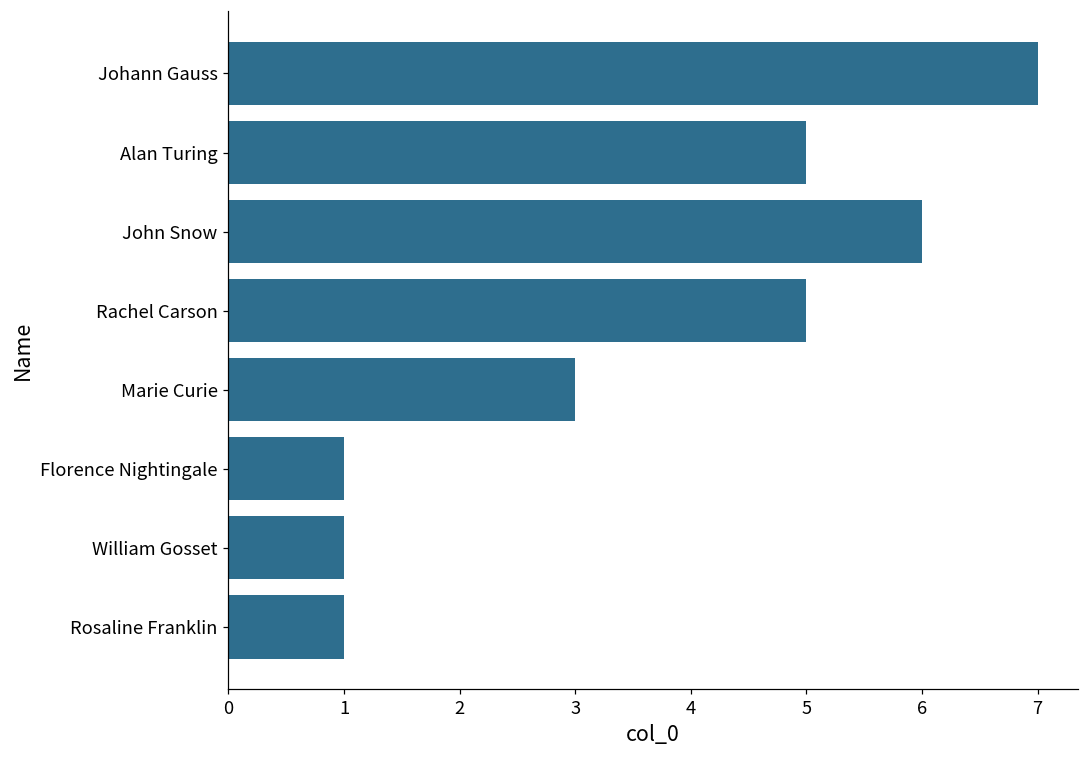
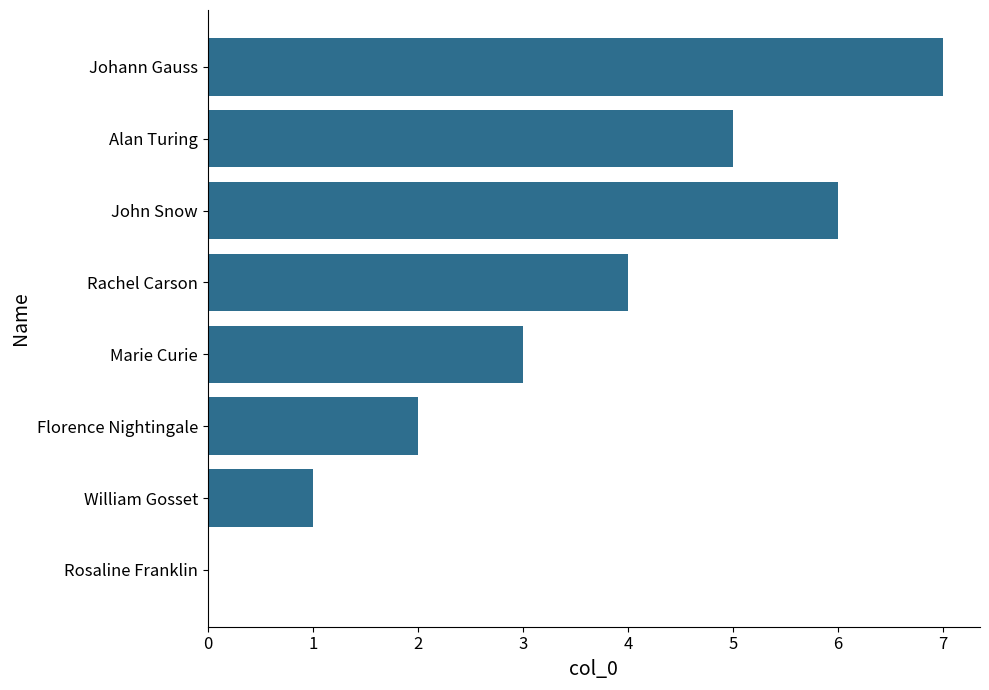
Rachel Carson: 5 -> 4
Florence Nightingale: 1 -> 2
Rosaline Franklin: 1 -> 0
